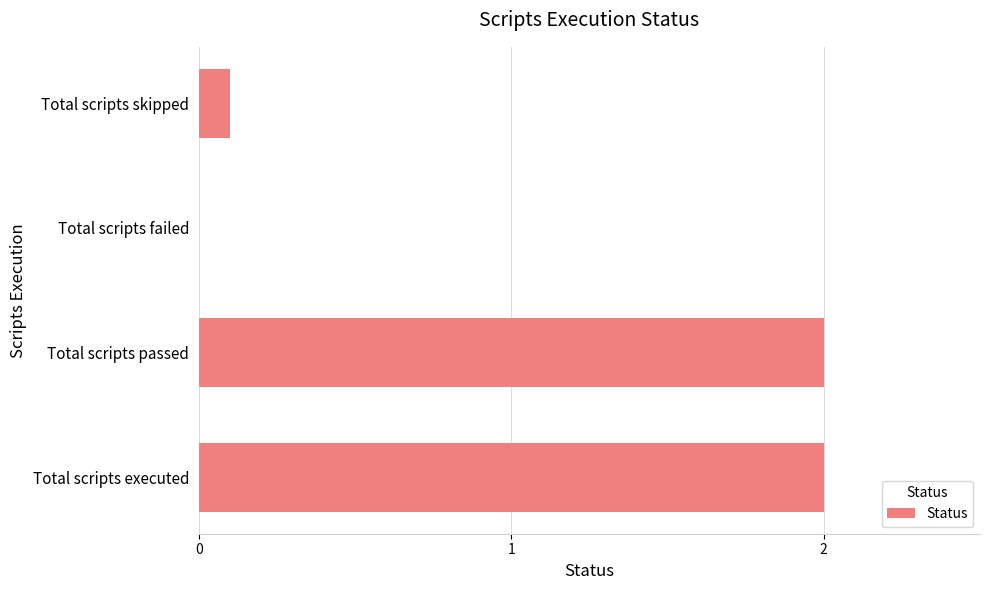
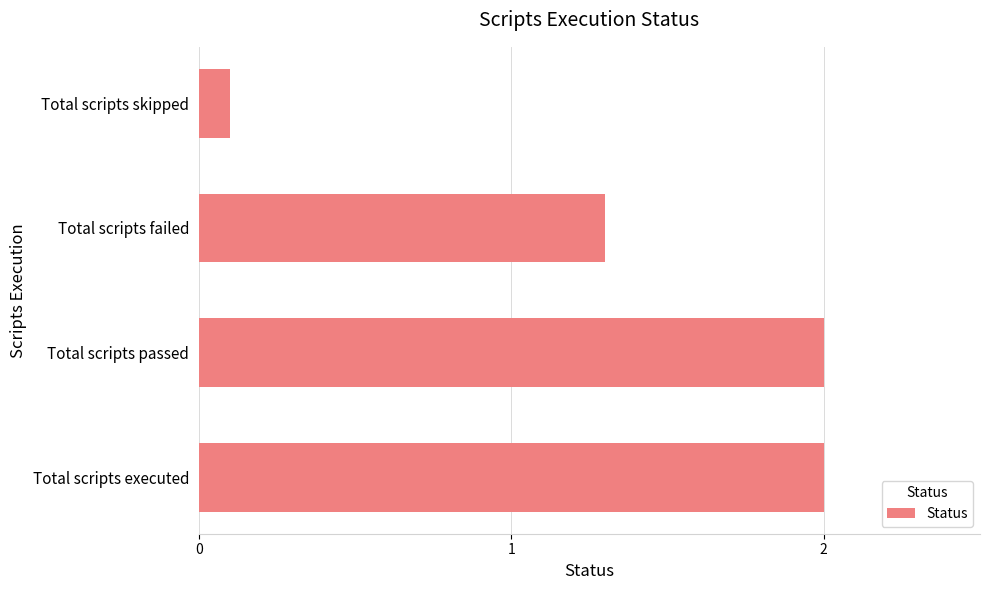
Total scripts failed: 0.0 -> 1.3
